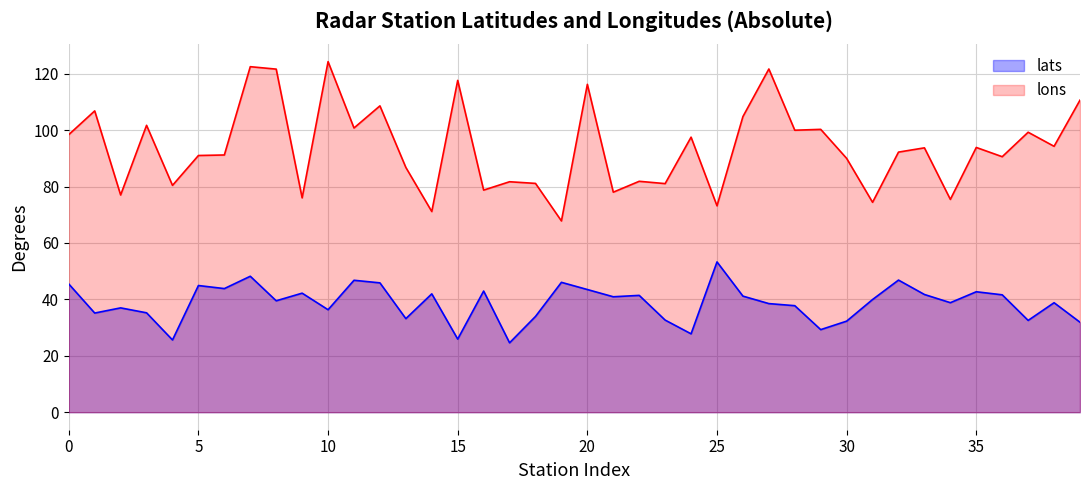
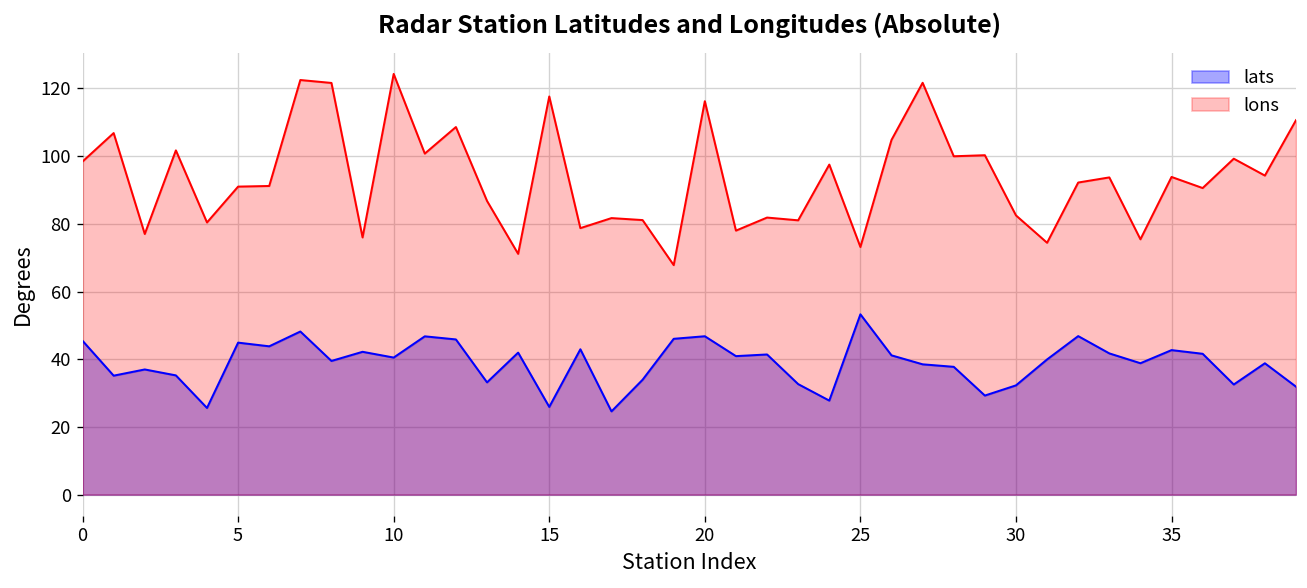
lats, 10: 36 -> 40
lats, 20: 43 -> 47
lons, 30: 90 -> 82
